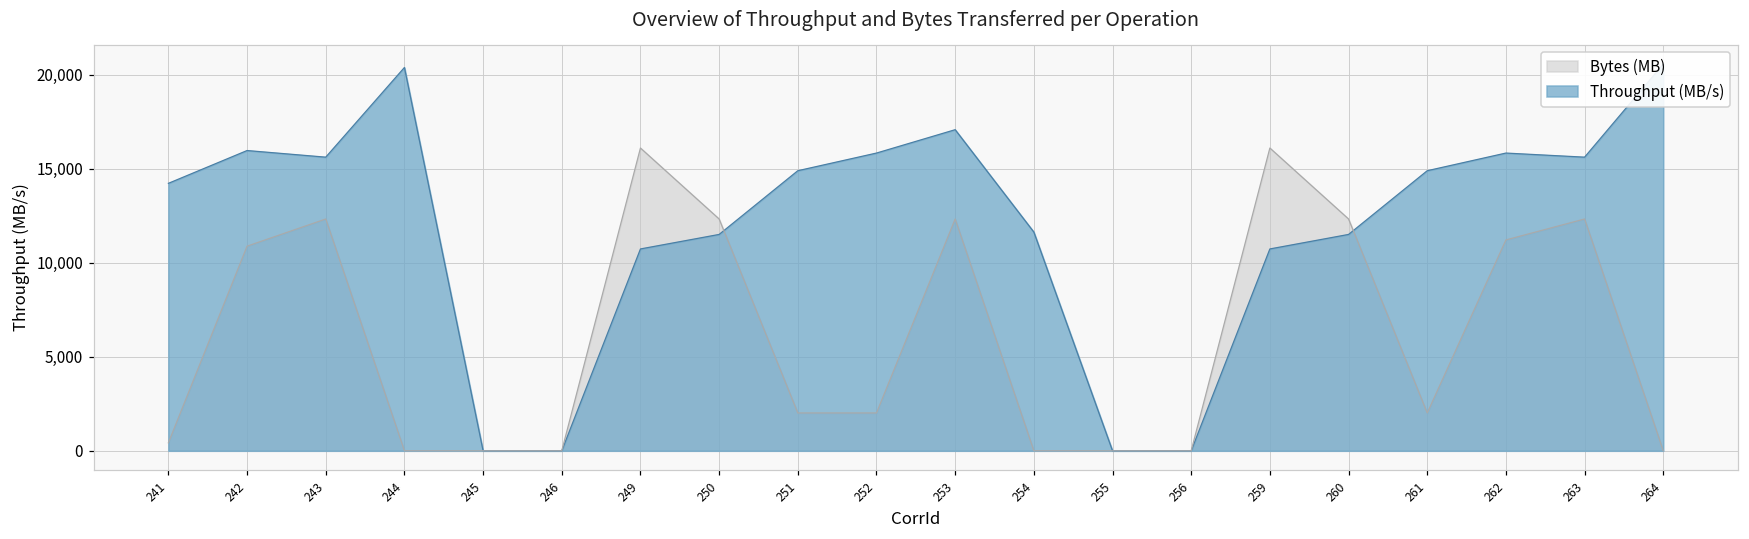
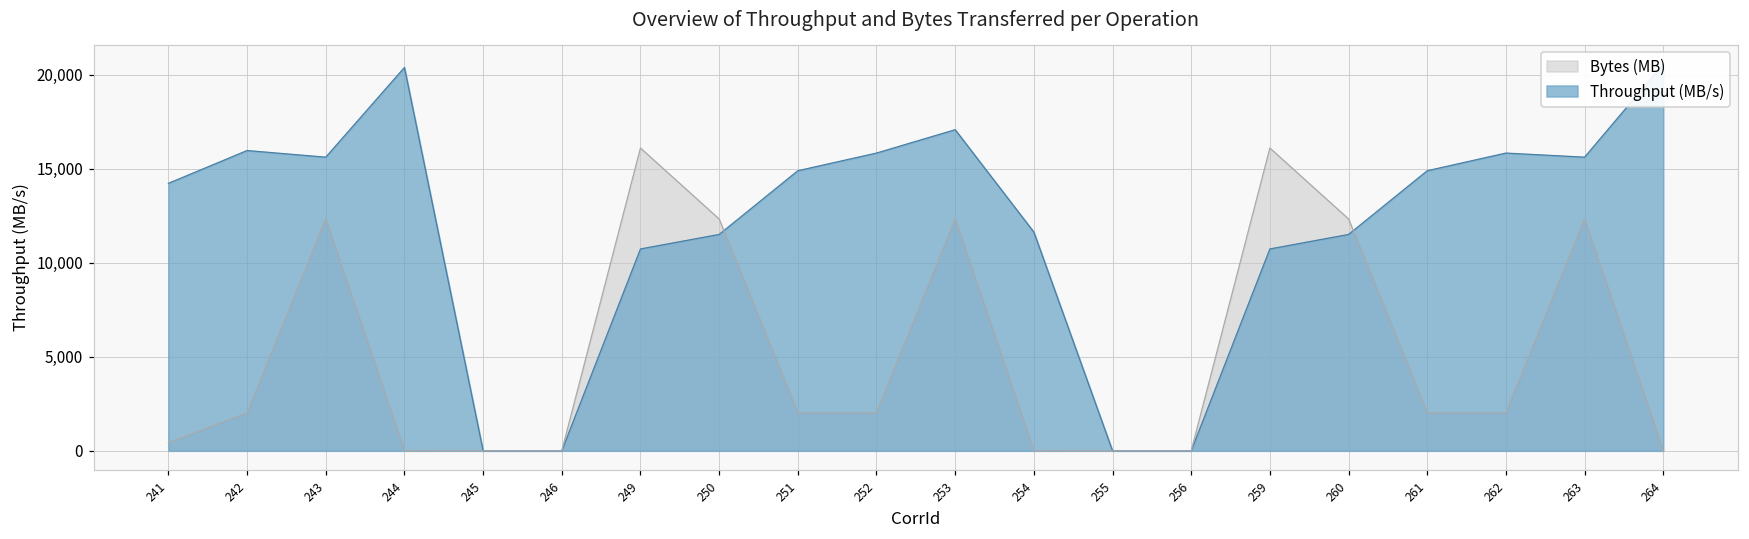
Bytes (MB), 242: 10,900 -> 2,000
Bytes (MB), 262: 11,200 -> 2,000
